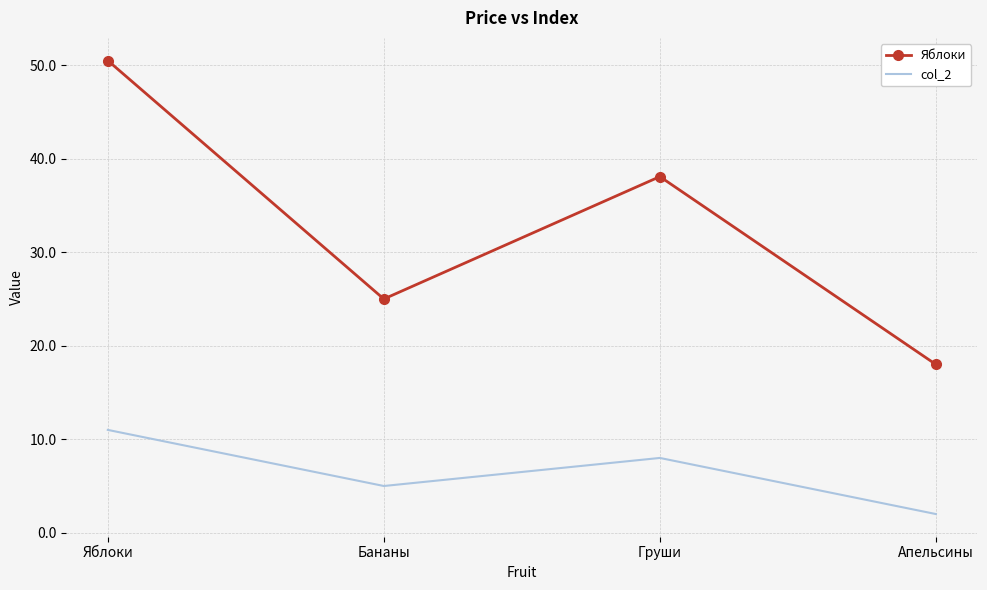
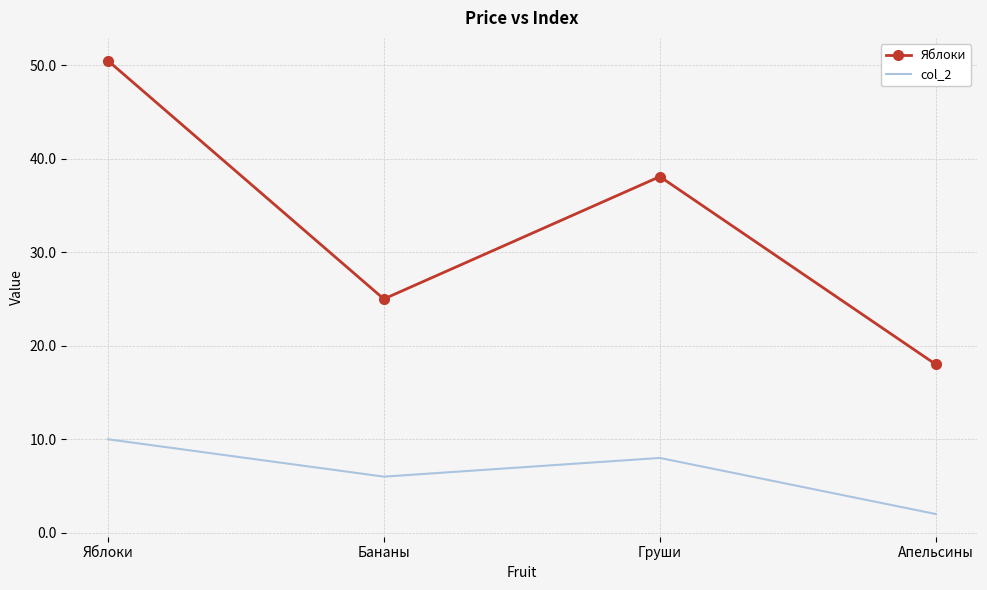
col_2, Яблоки: 11 -> 10
col_2, Бананы: 5 -> 6
